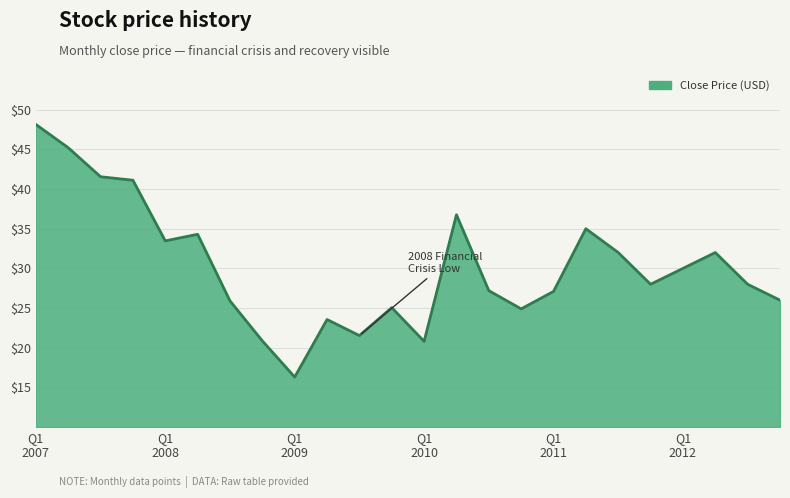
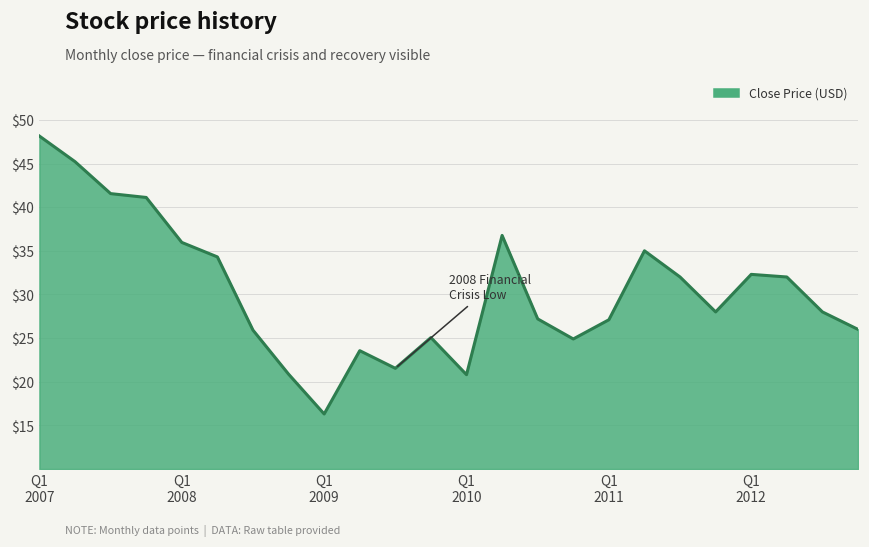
Q1 2008: $33 -> $36
Q1 2012: $30 -> $32
